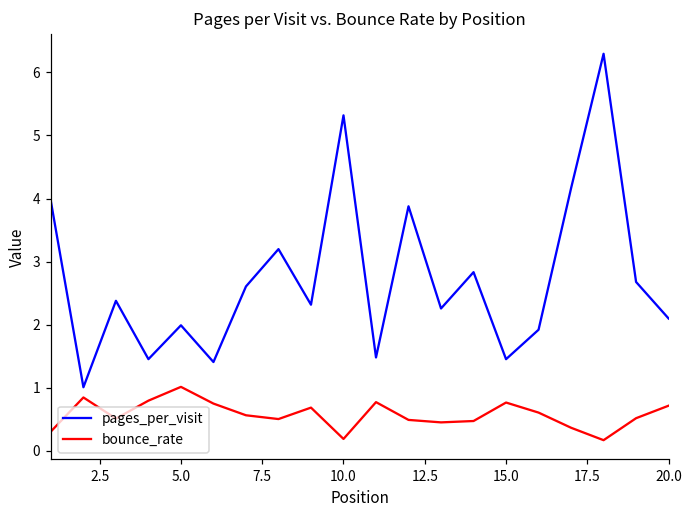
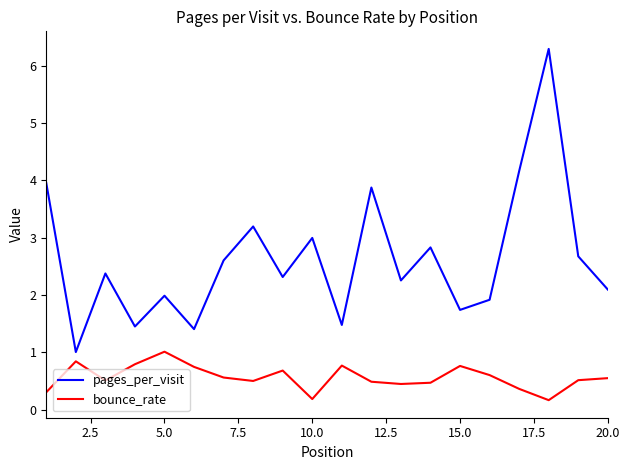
pages_per_visit, 10.0: 5.3 -> 3.0
pages_per_visit, 15.0: 1.5 -> 1.7
bounce_rate, 20.0: 0.7 -> 0.6
